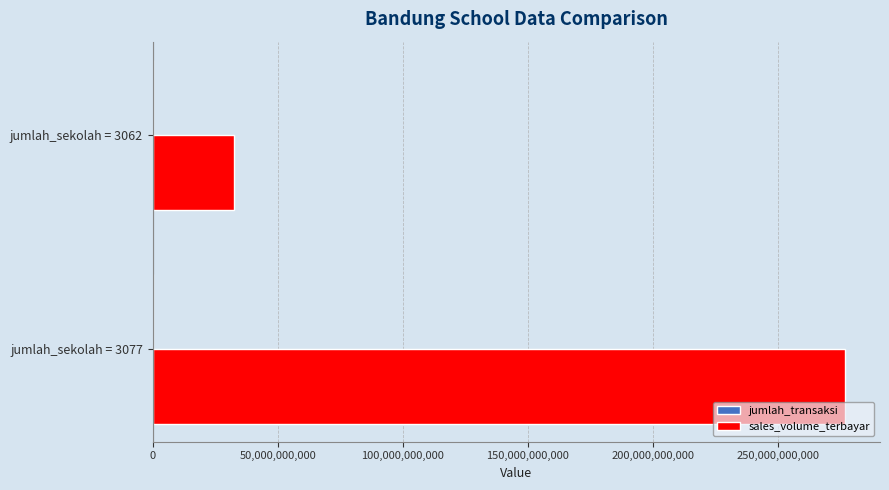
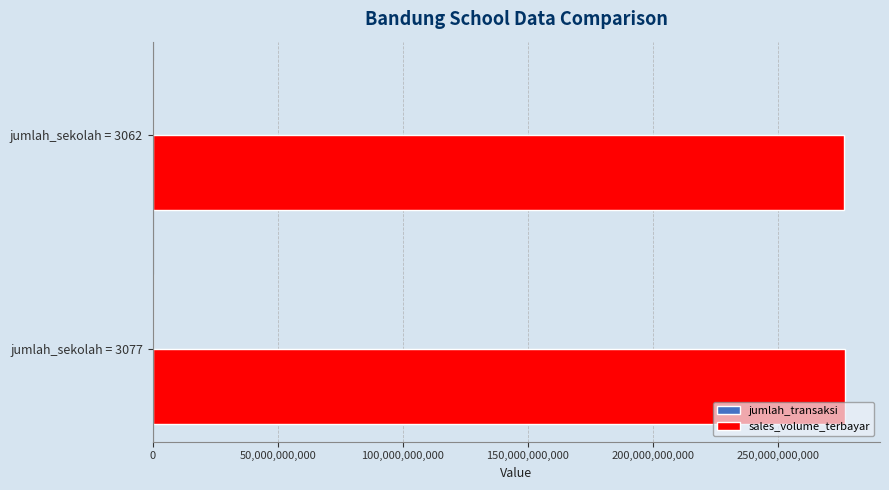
sales_volume_terbayar, jumlah_sekolah = 3062: 32,000,000,000 -> 277,000,000,000
